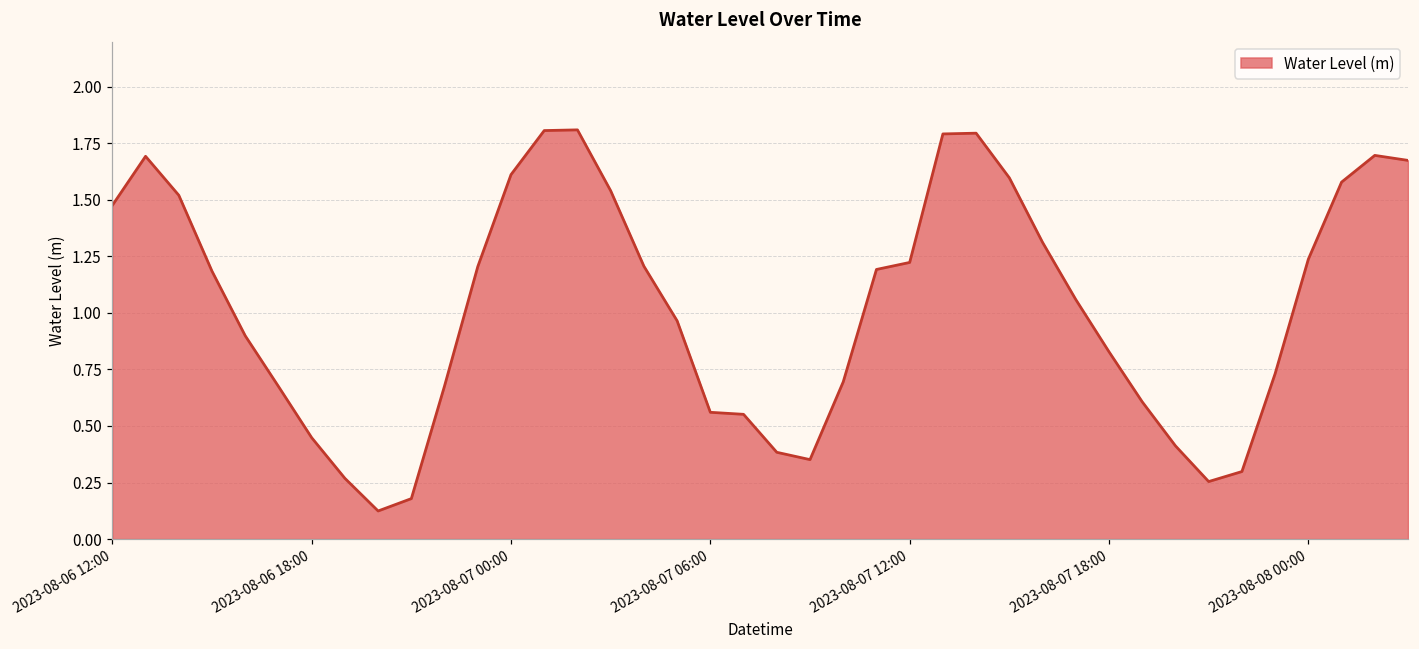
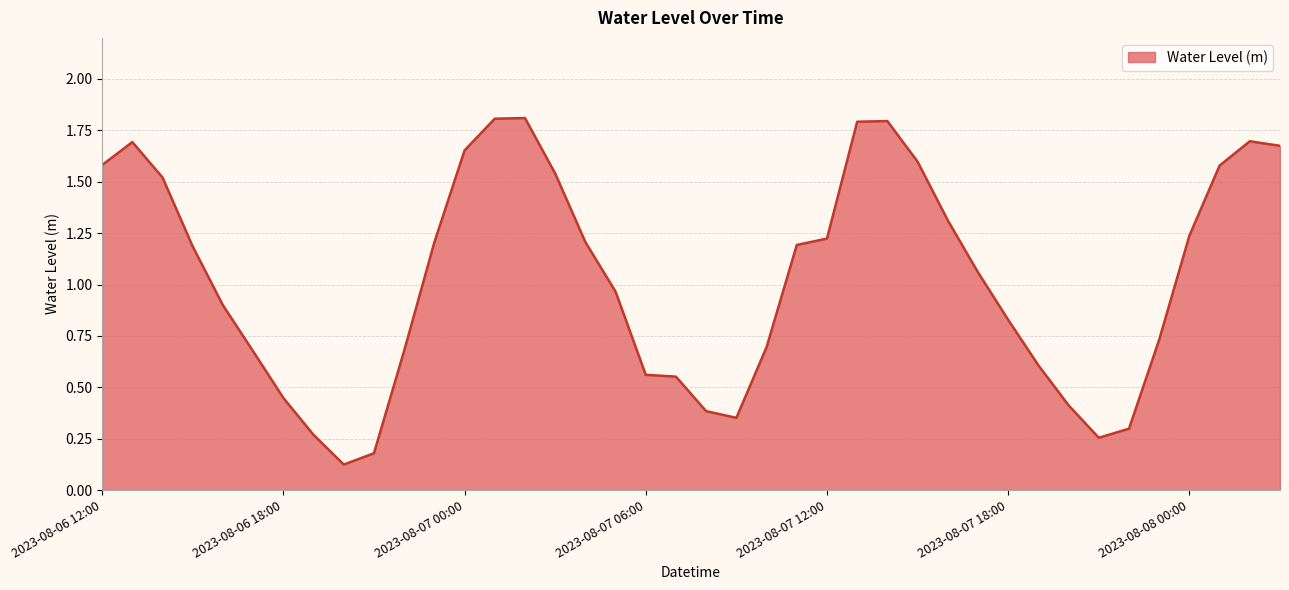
2023-08-06 12:00: 1.48 -> 1.58
2023-08-07 00:00: 1.61 -> 1.65
